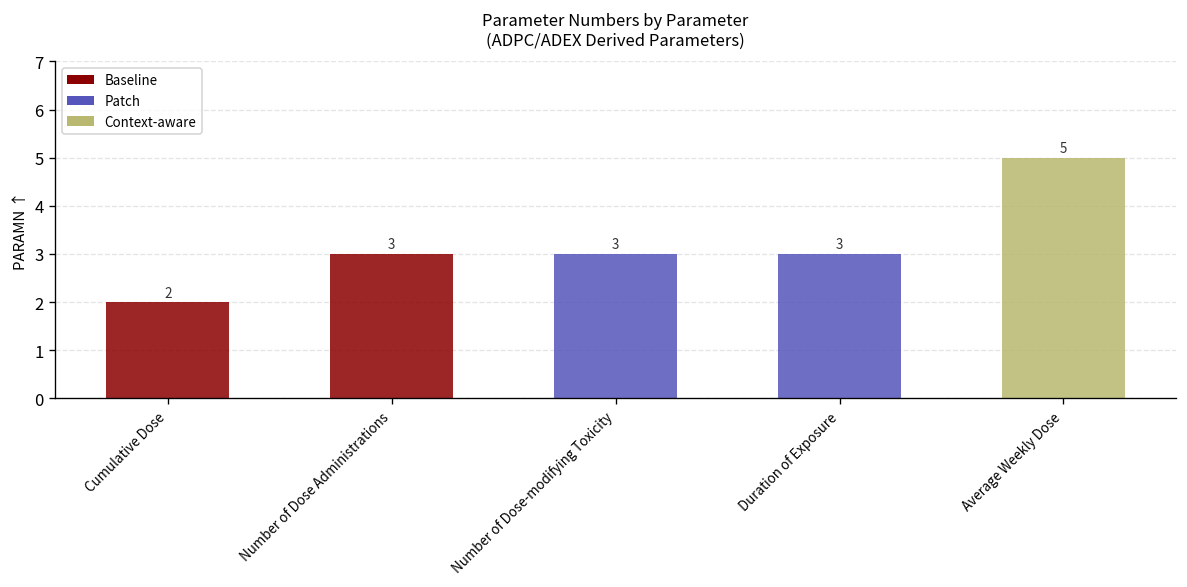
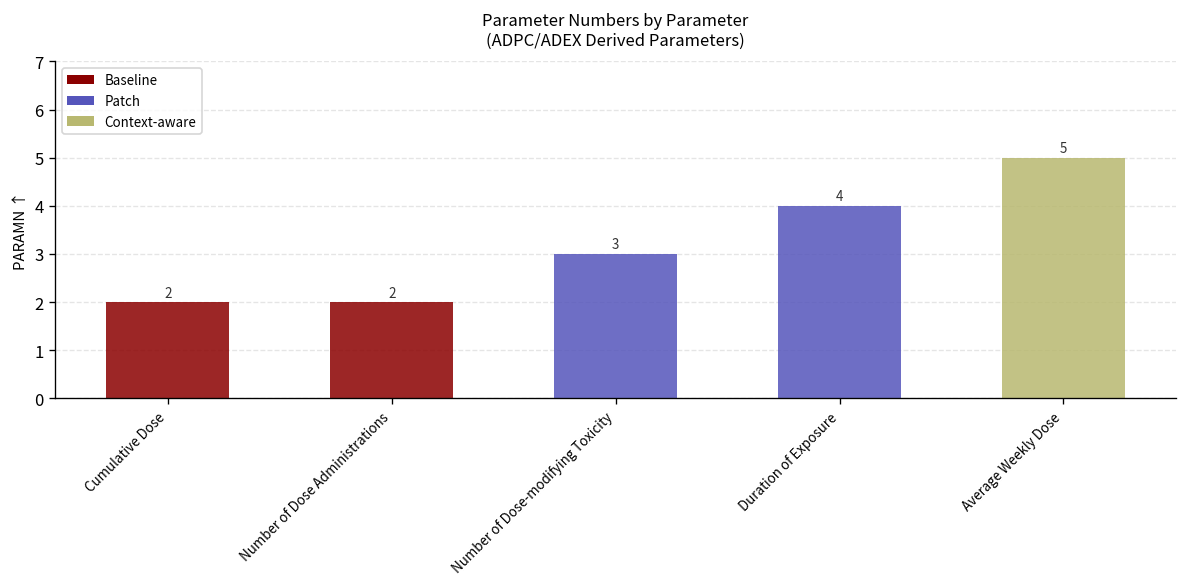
Number of Dose Administrations: 3 -> 2
Duration of Exposure: 3 -> 4
